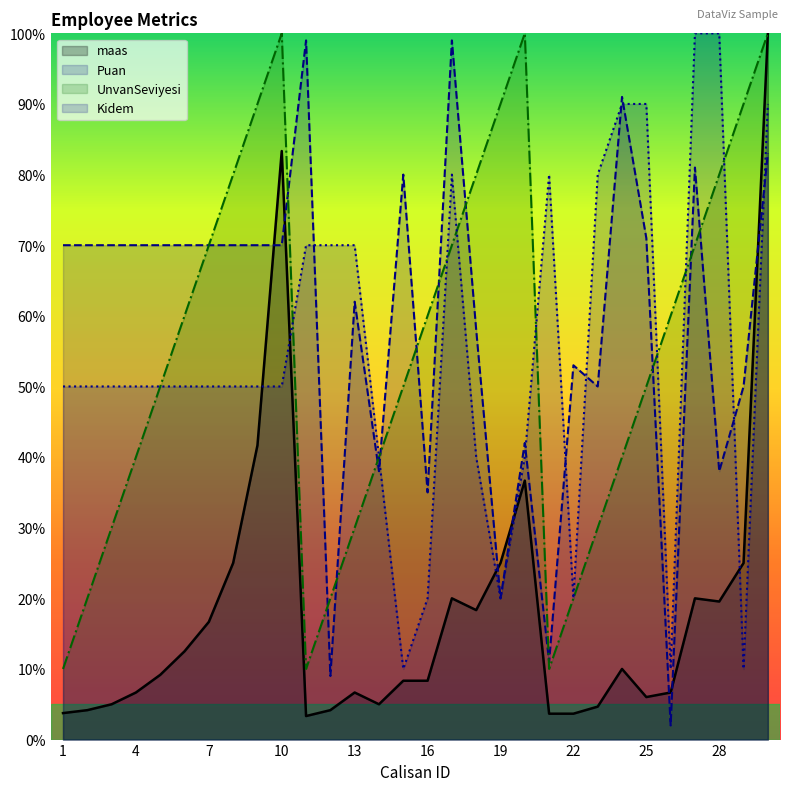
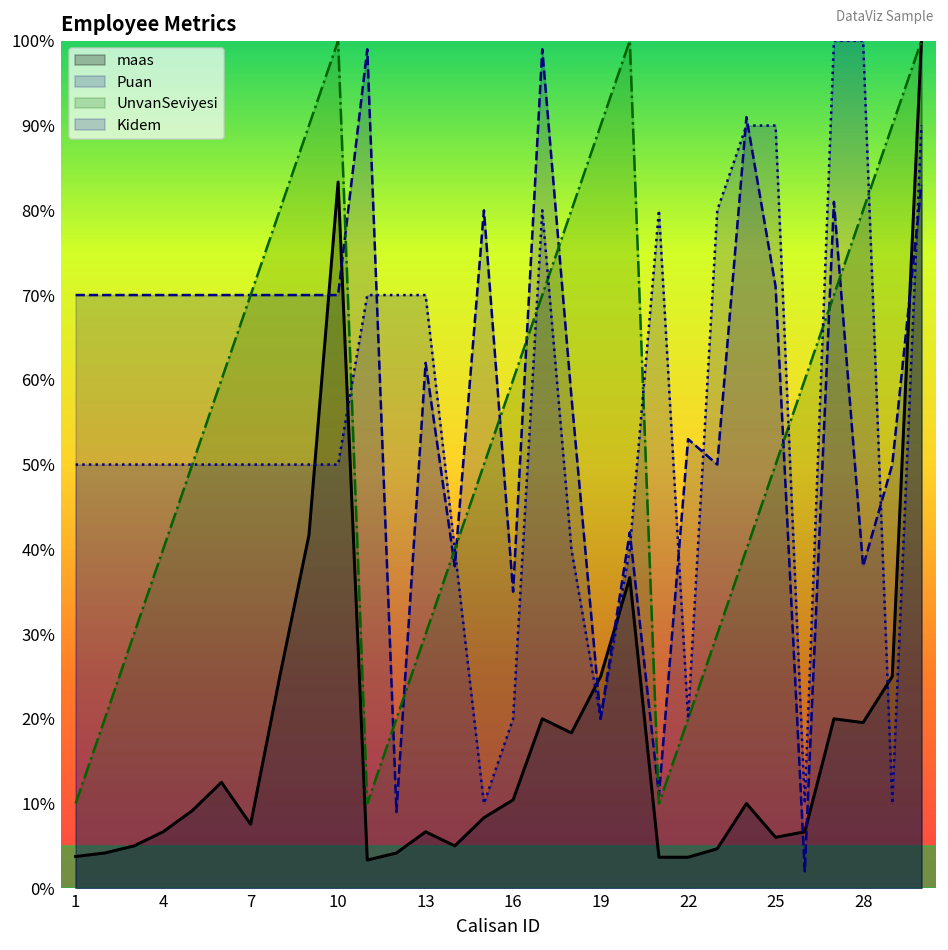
maas, 7: 17% -> 8%
maas, 16: 8% -> 10%
